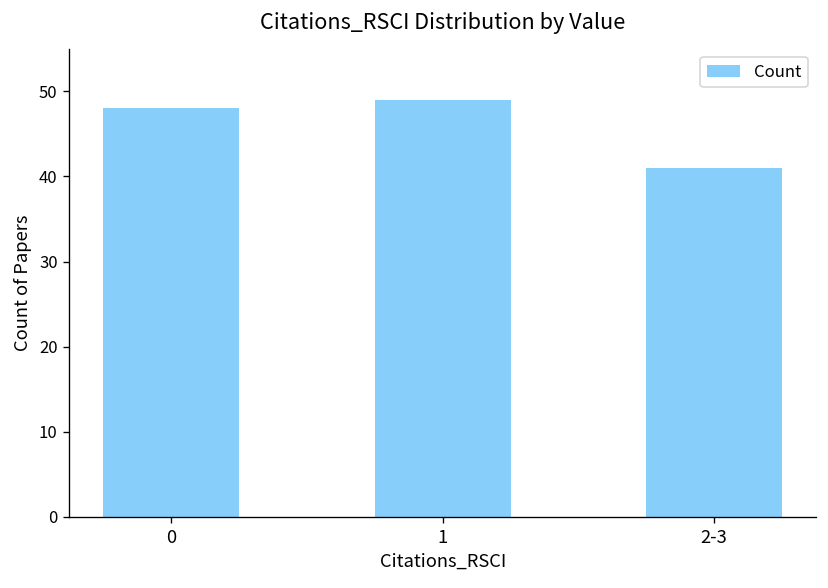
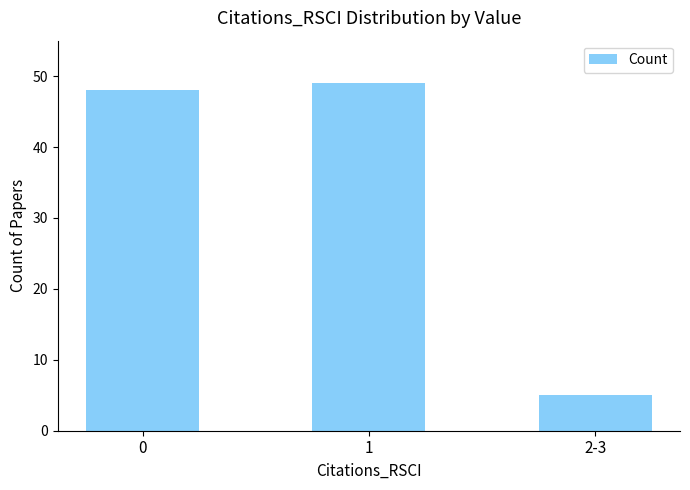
2-3: 41 -> 5
